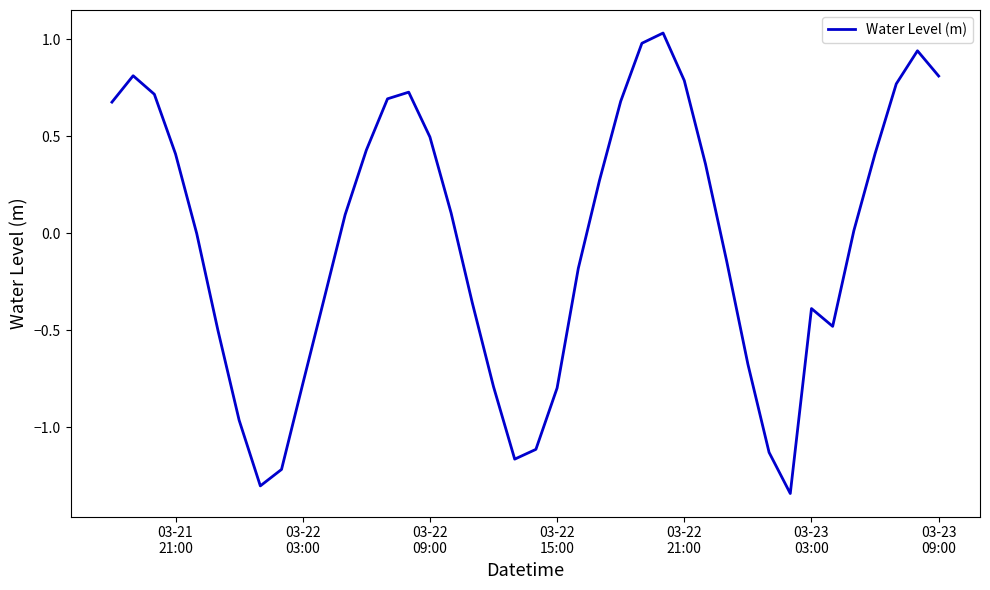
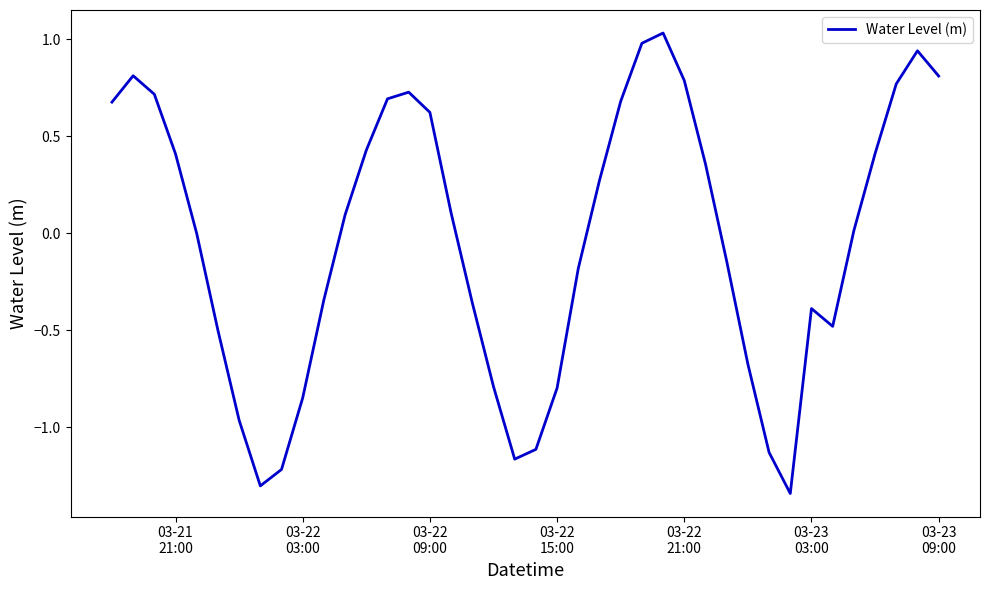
03-22 03:00: -0.78 -> -0.85
03-22 09:00: 0.50 -> 0.62
